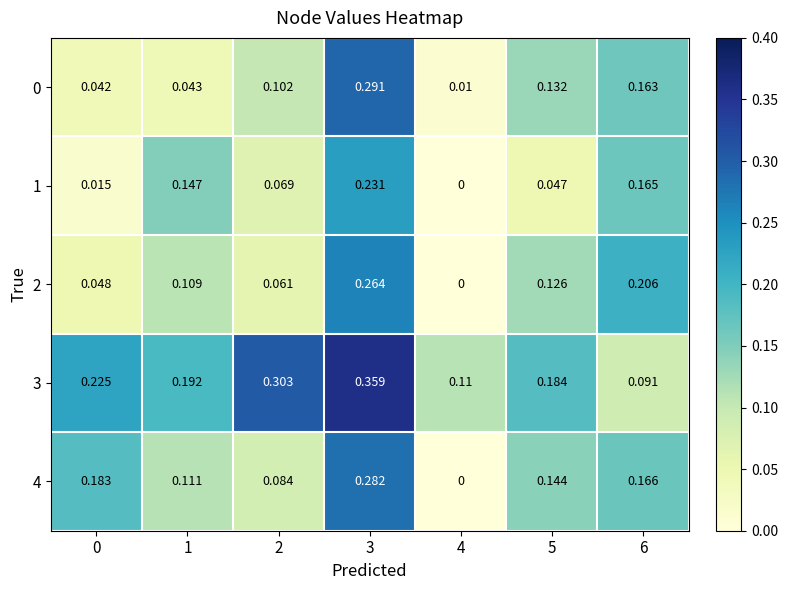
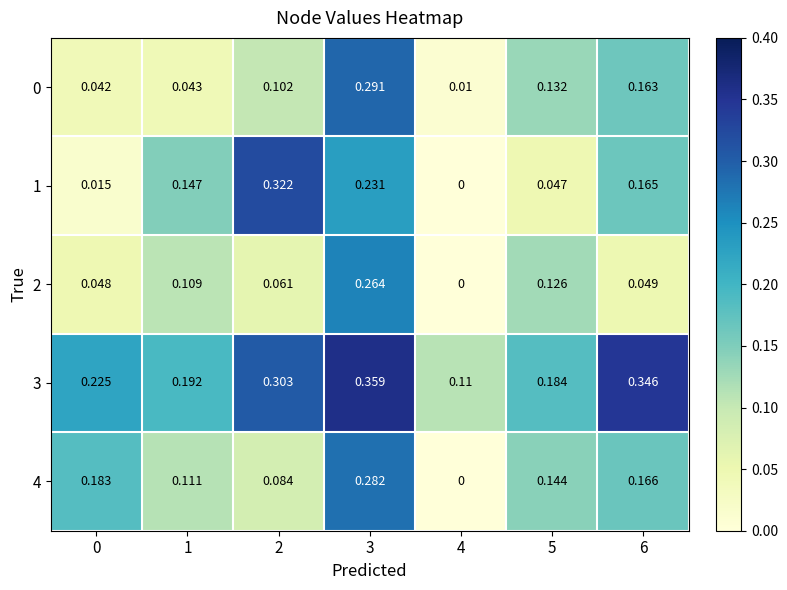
1, 2: 0.069 -> 0.322
2, 6: 0.206 -> 0.049
3, 6: 0.091 -> 0.346
